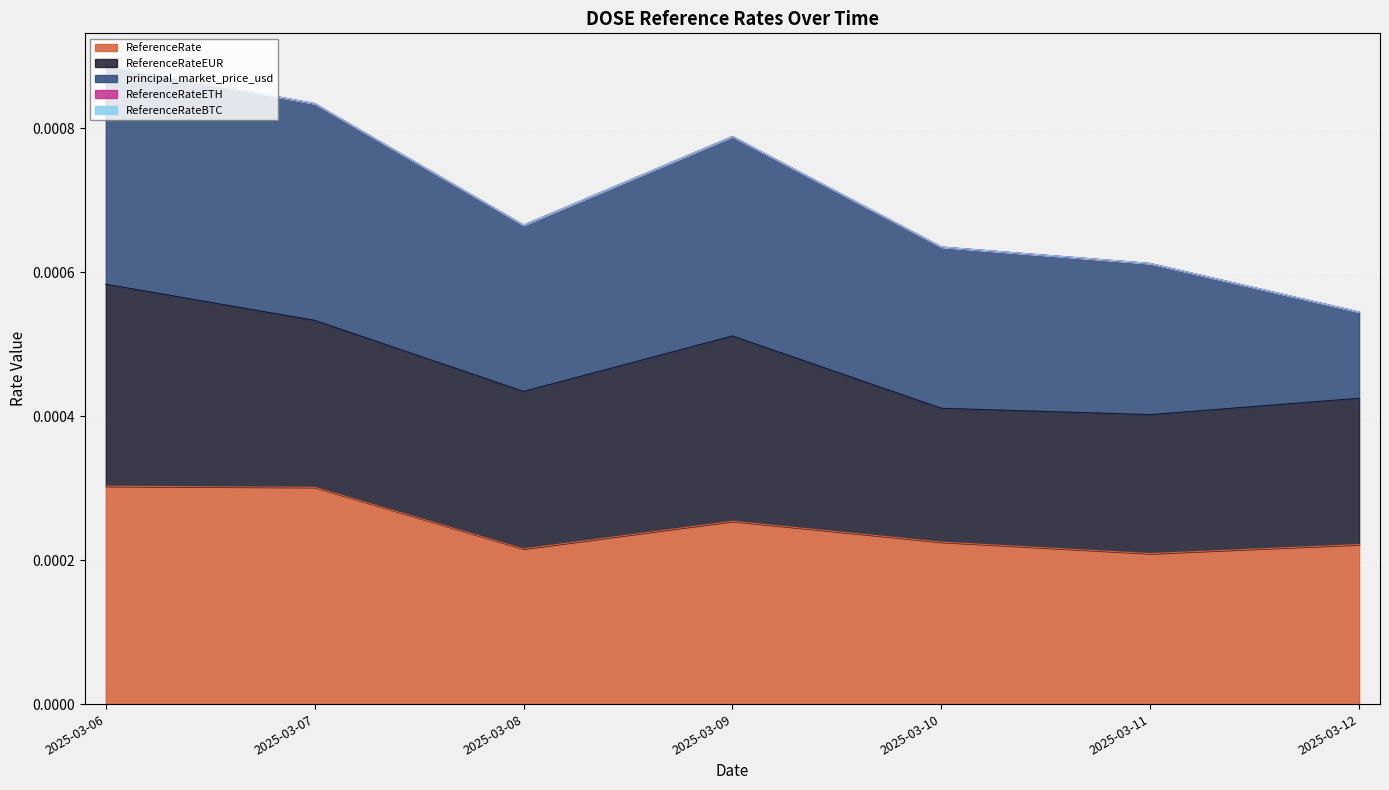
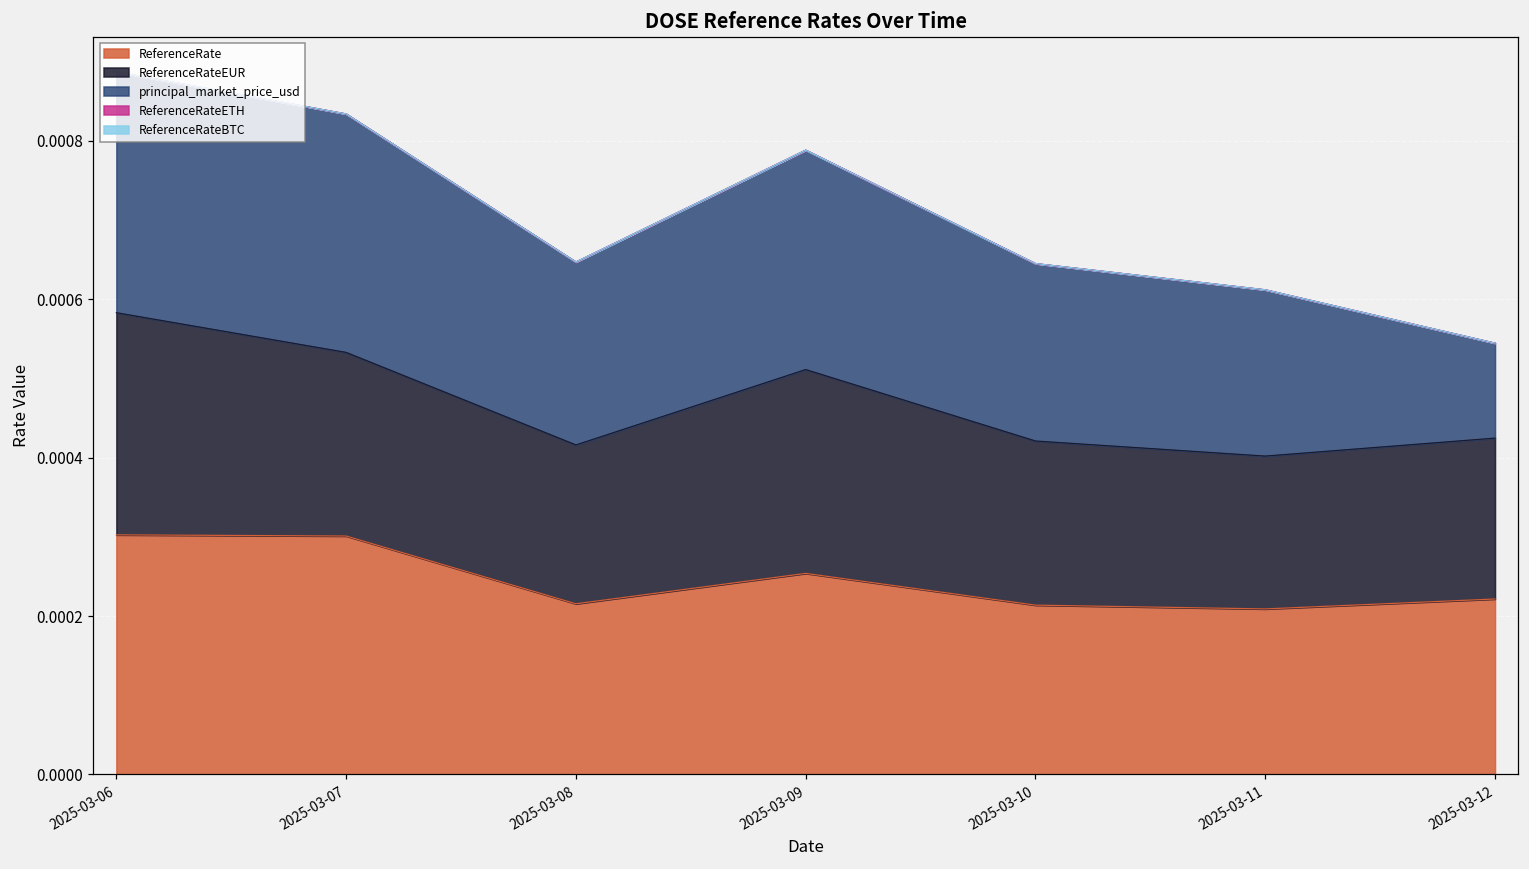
ReferenceRateEUR, 2025-03-08: 0.00022 -> 0.00020
ReferenceRate, 2025-03-10: 0.00022 -> 0.00021
ReferenceRateEUR, 2025-03-10: 0.00019 -> 0.00021
